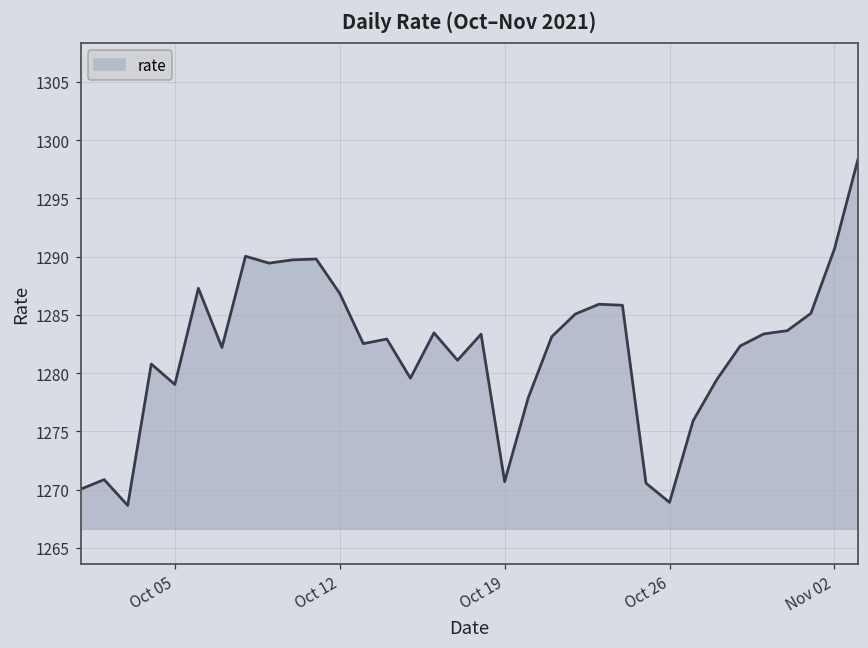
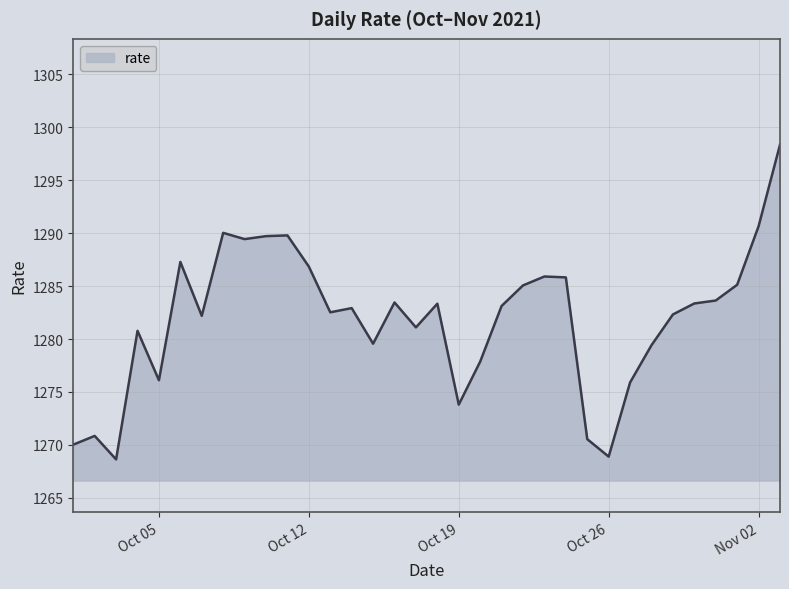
Oct 05: 1279.0 -> 1276.1
Oct 19: 1270.7 -> 1273.8
